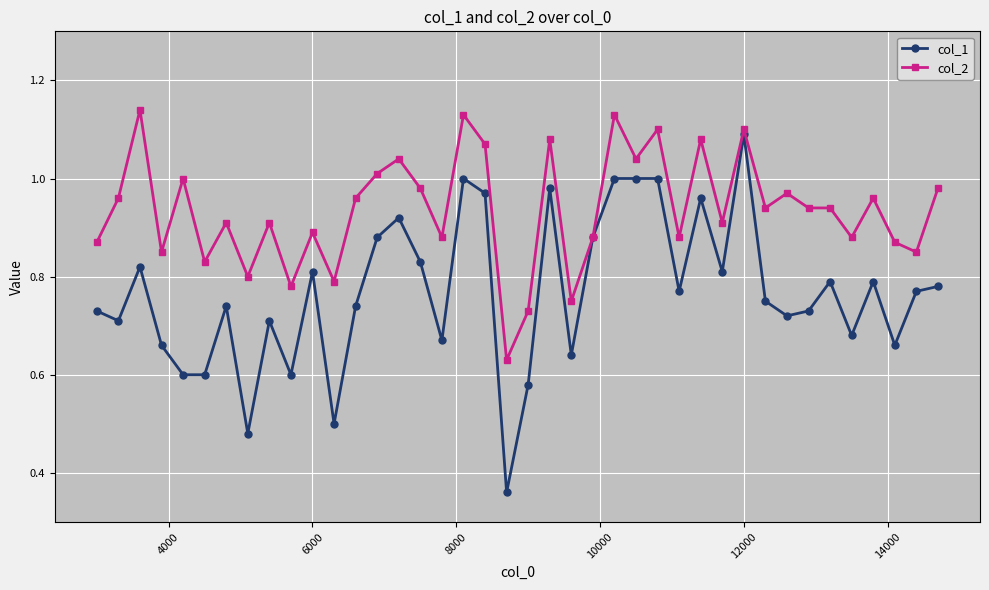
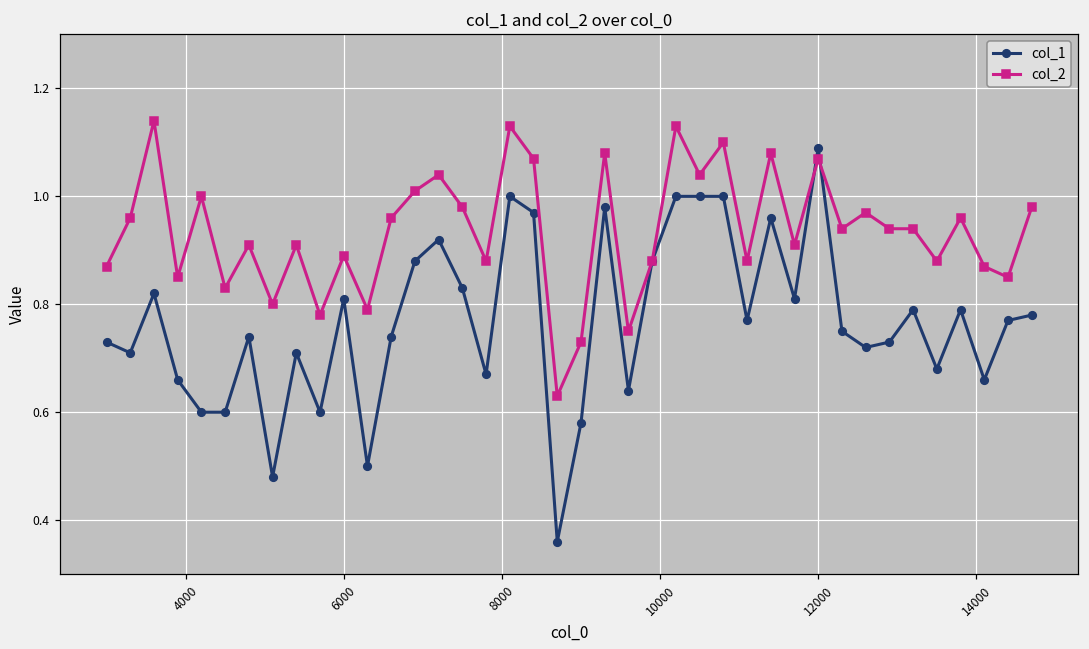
col_2, 12000: 1.10 -> 1.07
